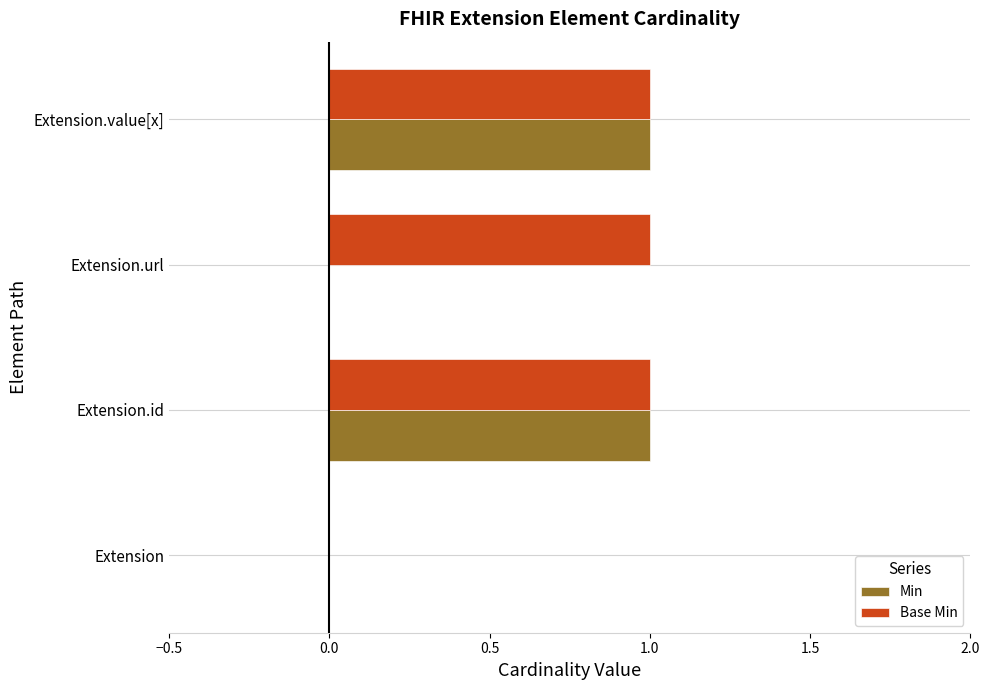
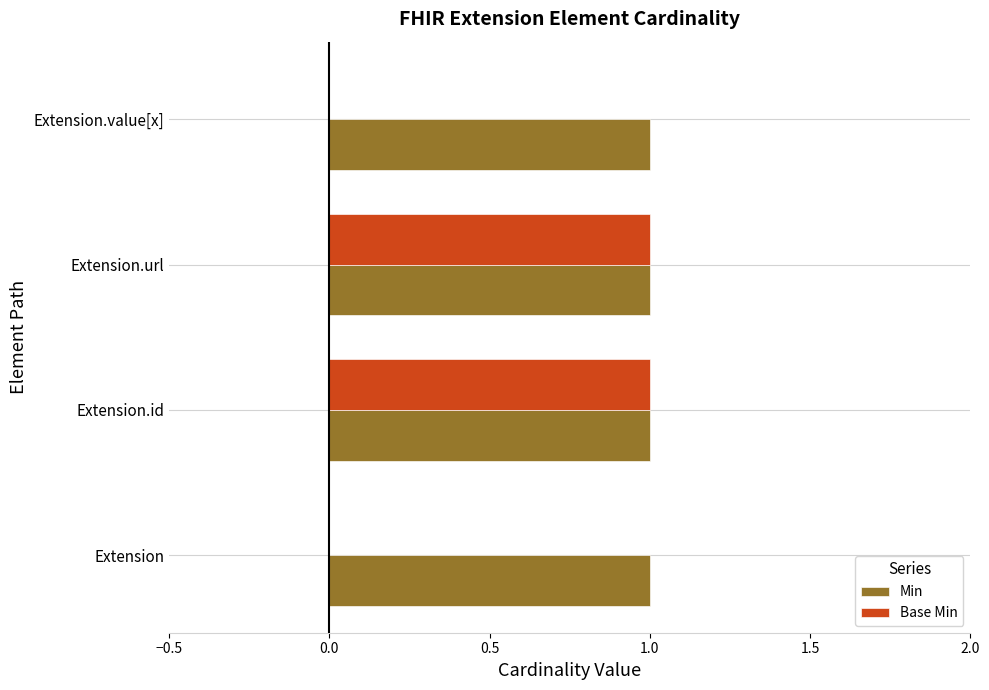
Base Min, Extension.value[x]: 1 -> 0
Min, Extension.url: 0 -> 1
Min, Extension: 0 -> 1
